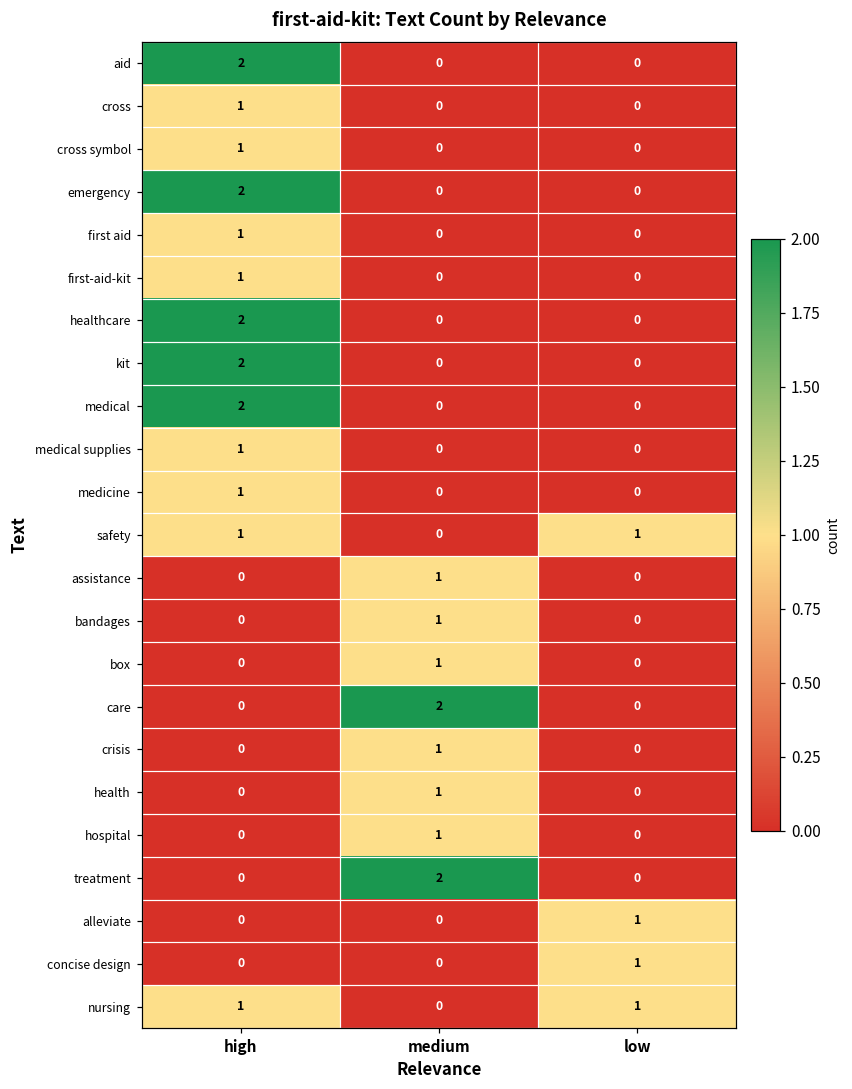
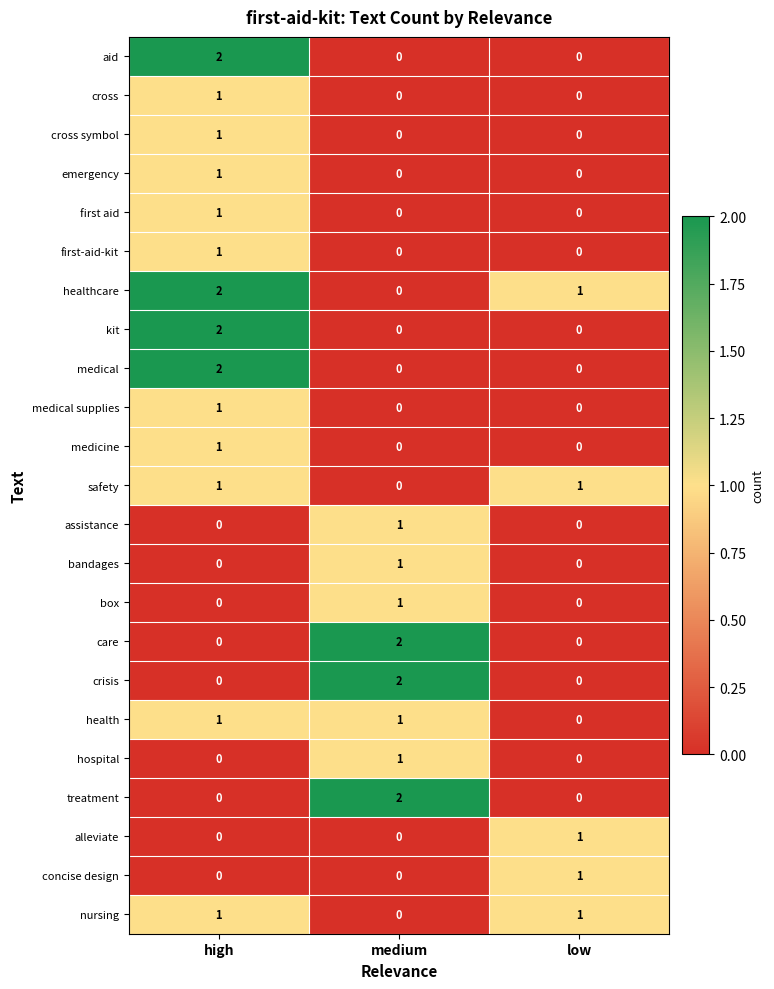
emergency, high: 2 -> 1
healthcare, low: 0 -> 1
crisis, medium: 1 -> 2
health, high: 0 -> 1
